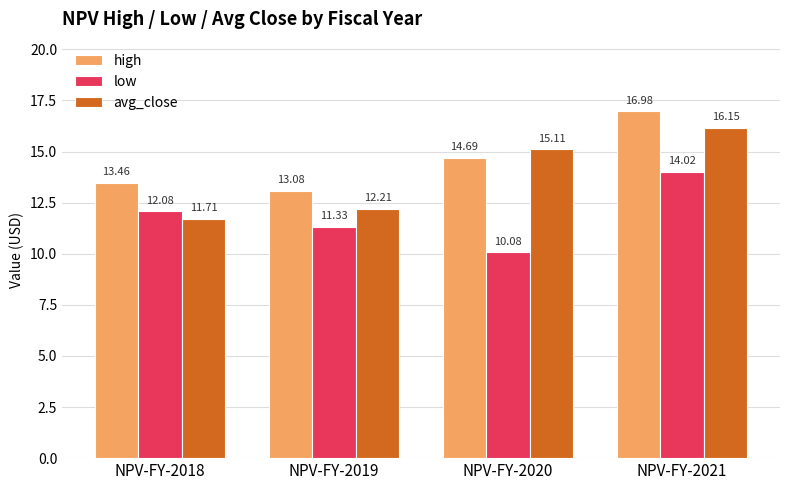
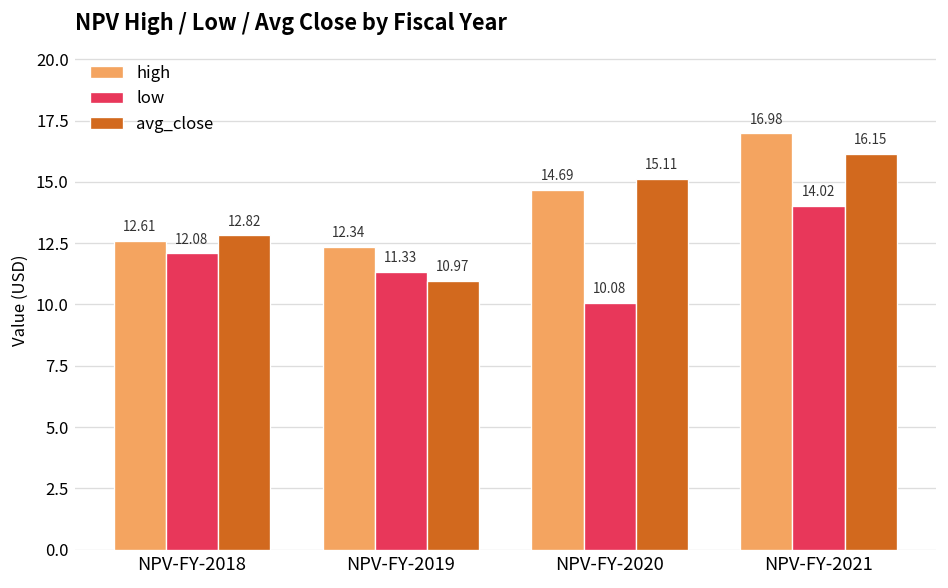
high, NPV-FY-2018: 13.46 -> 12.61
avg_close, NPV-FY-2018: 11.71 -> 12.82
high, NPV-FY-2019: 13.08 -> 12.34
avg_close, NPV-FY-2019: 12.21 -> 10.97
